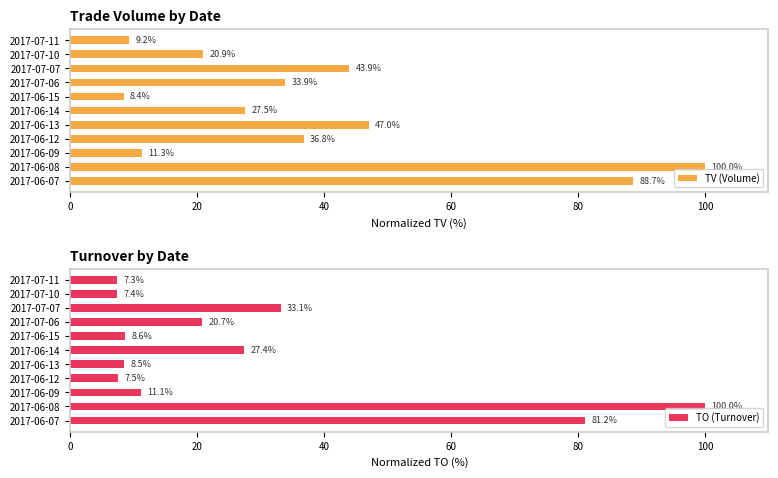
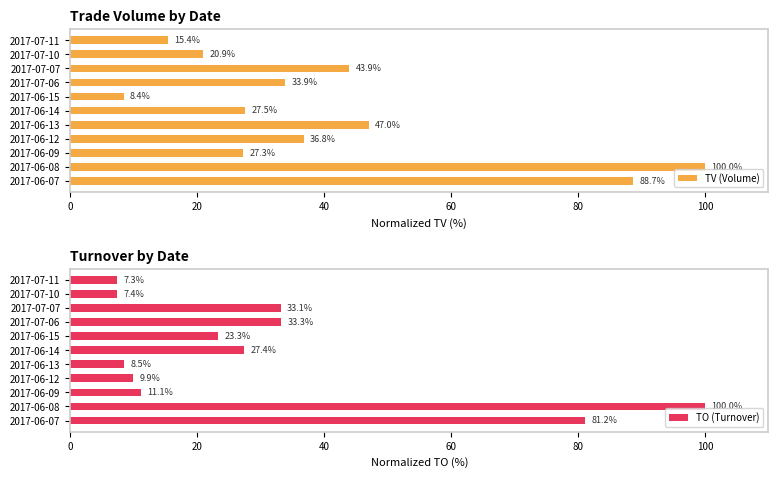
Trade Volume by Date, 2017-07-11: 9.2% -> 15.4%
Trade Volume by Date, 2017-06-09: 11.3% -> 27.3%
Turnover by Date, 2017-07-06: 20.7% -> 33.3%
Turnover by Date, 2017-06-15: 8.6% -> 23.3%
Turnover by Date, 2017-06-12: 7.5% -> 9.9%
